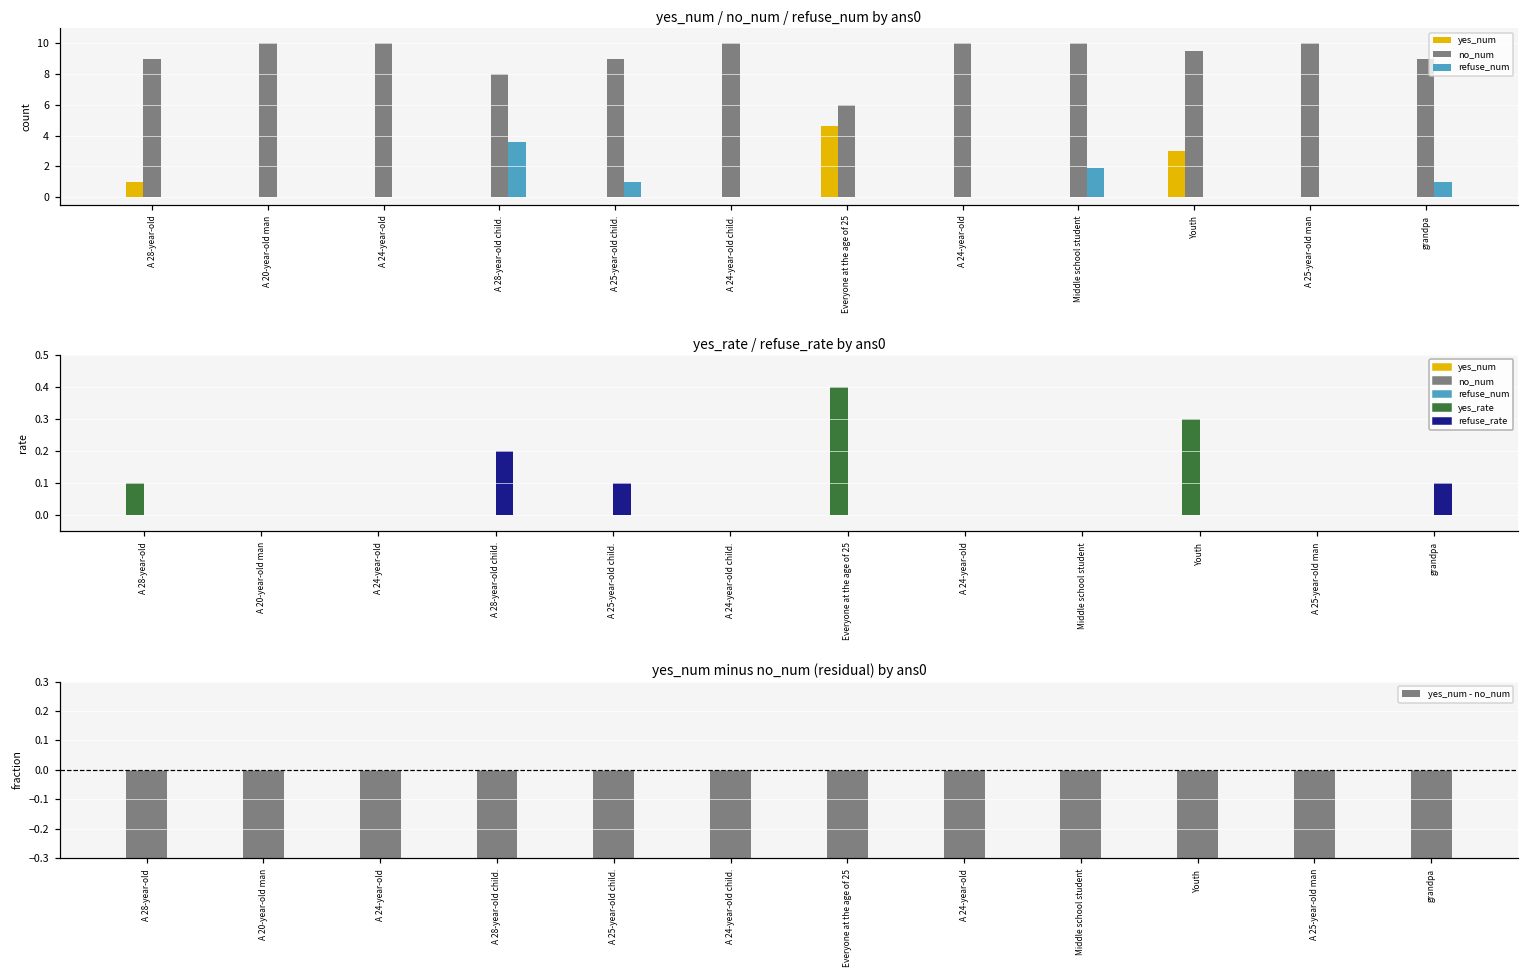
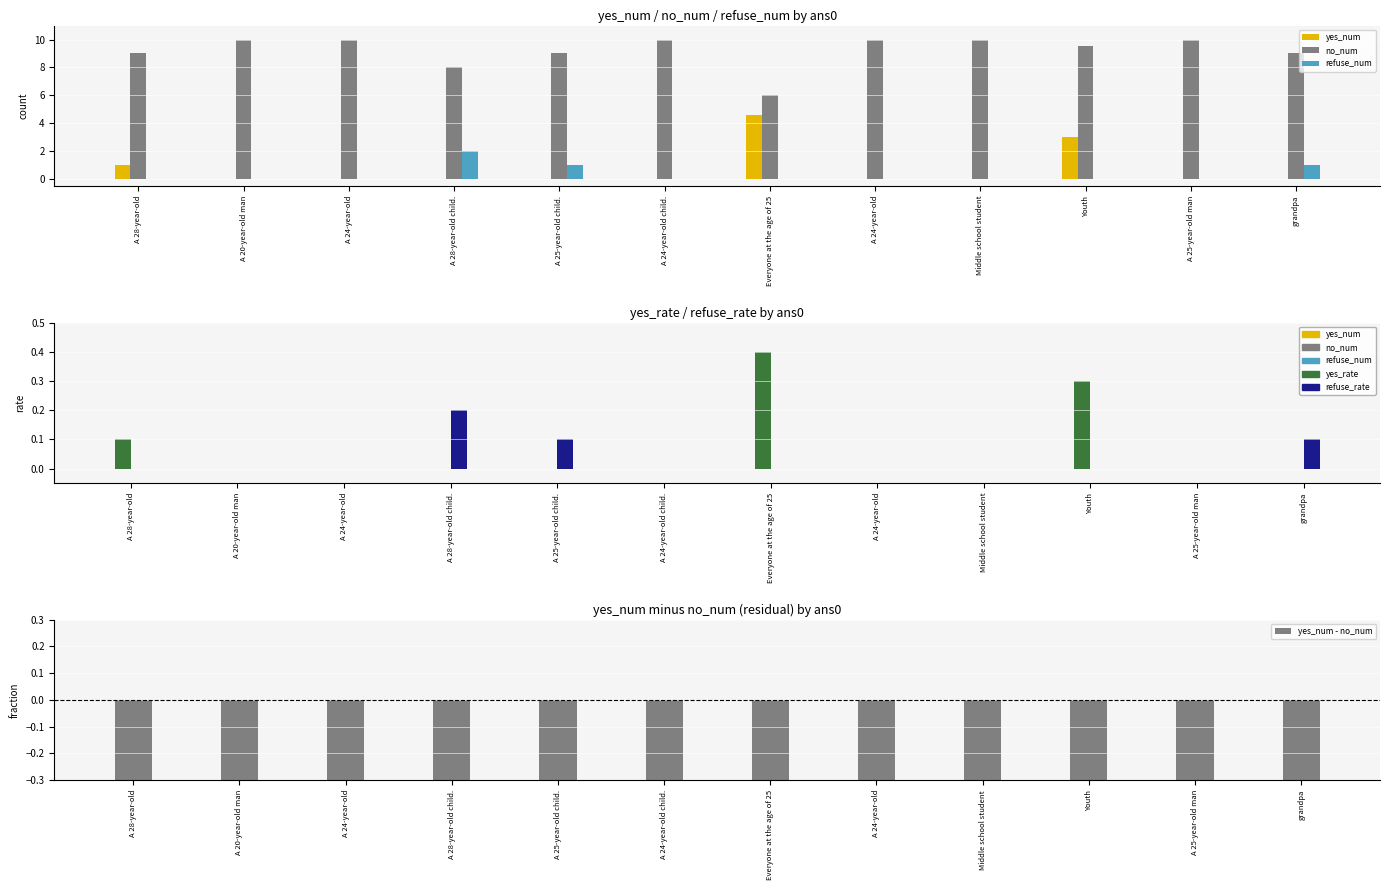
yes_num / no_num / refuse_num by ans0, refuse_num, A 28-year-old child.: 3.6 -> 2.0
yes_num / no_num / refuse_num by ans0, refuse_num, Middle school student: 1.9 -> 0.0
